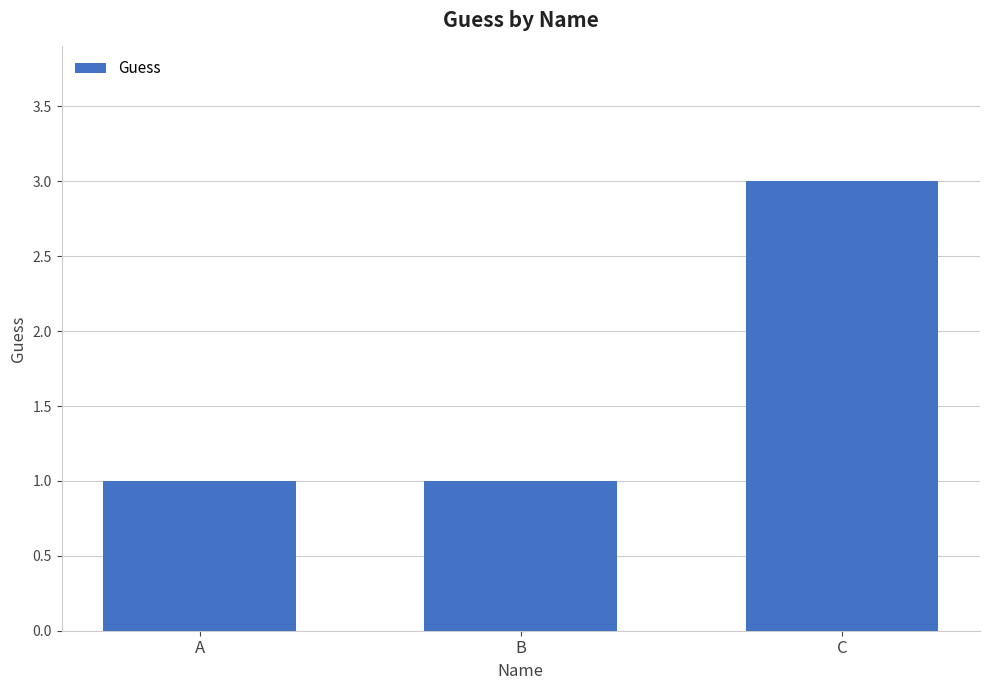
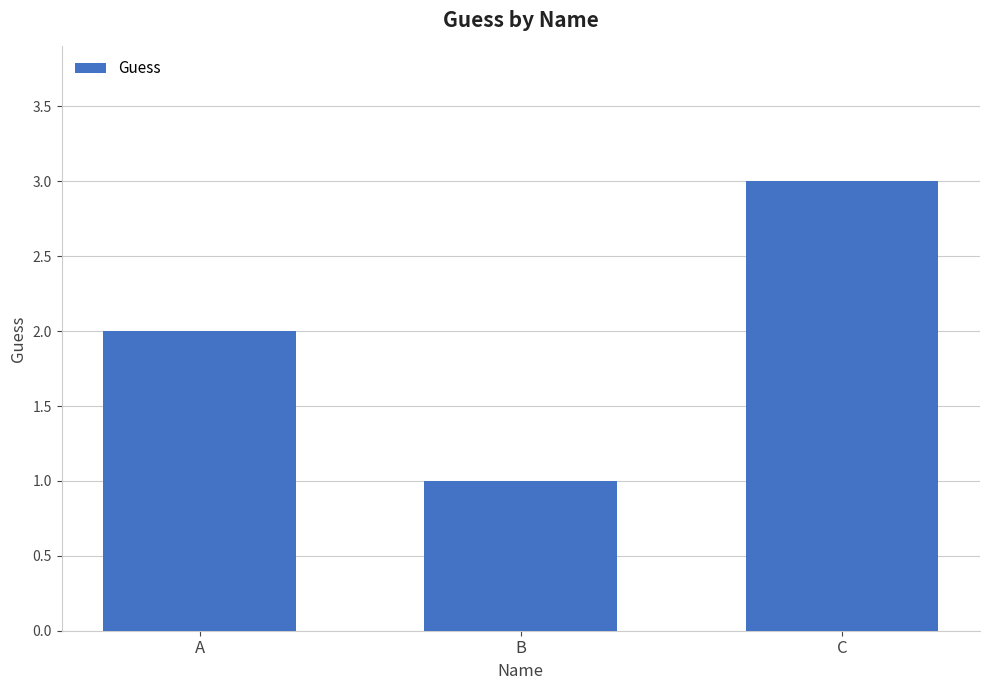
A: 1 -> 2
